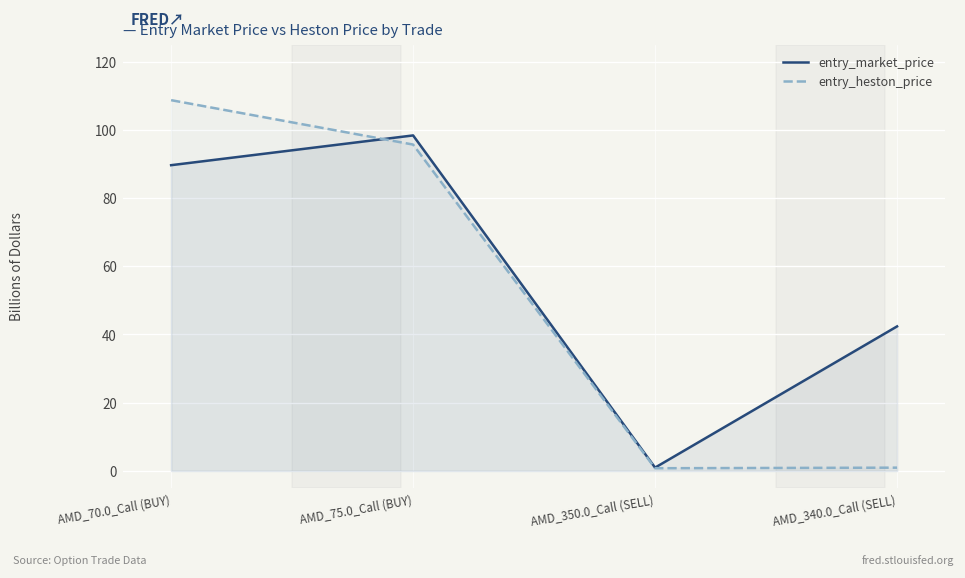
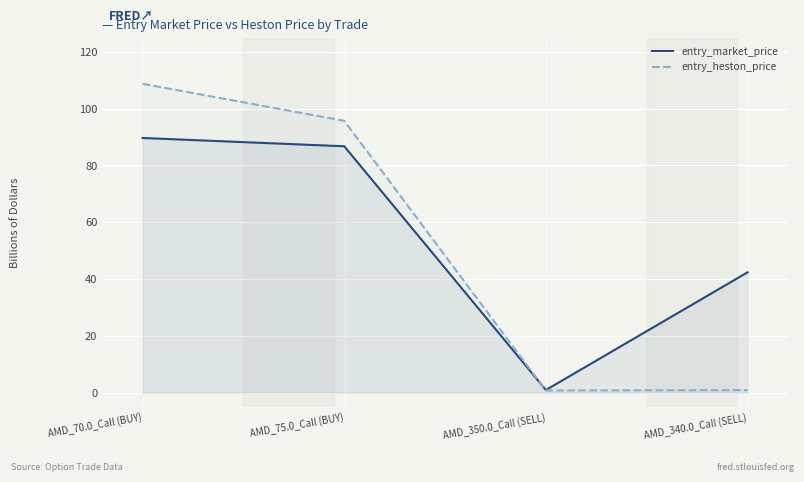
entry_market_price, AMD_75.0_Call (BUY): 98 -> 87
